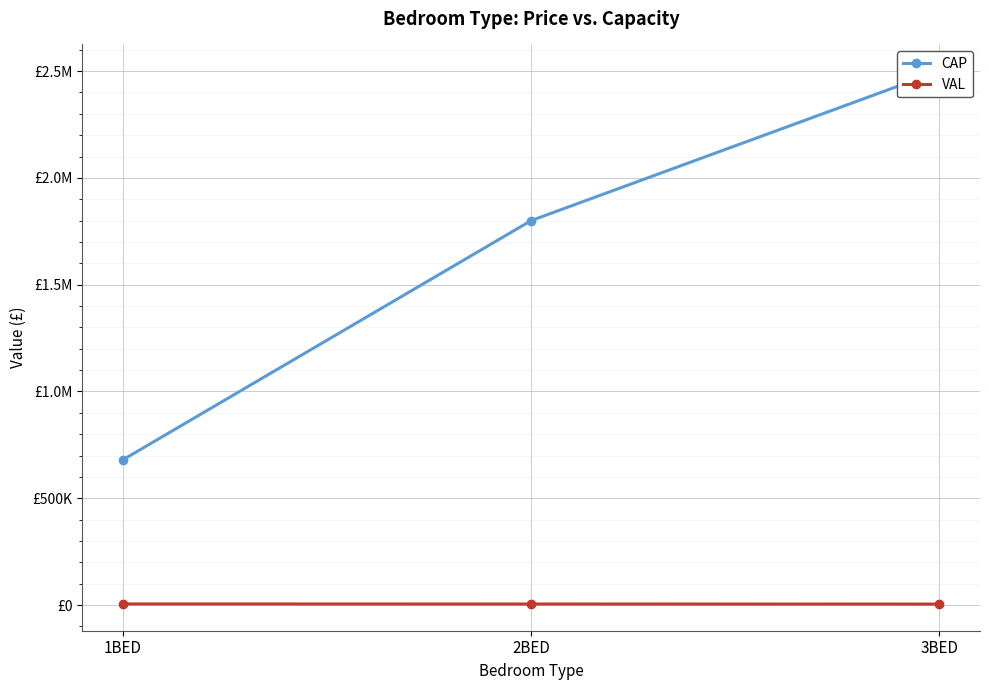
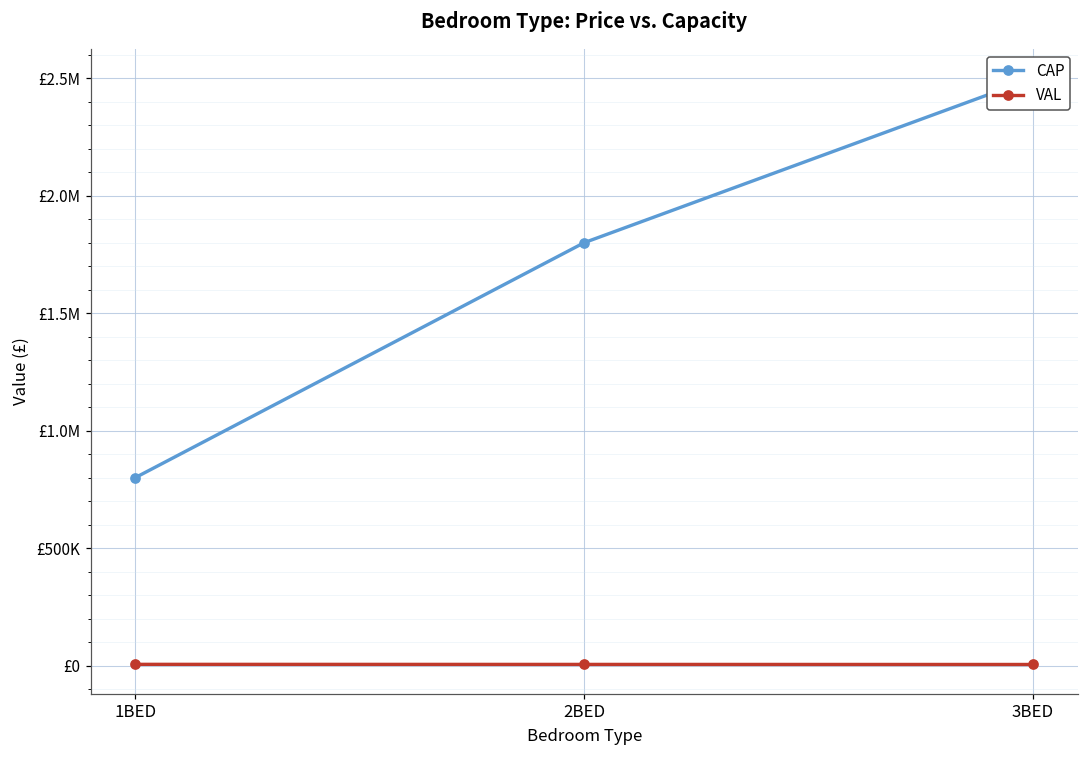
CAP, 1BED: £680000 -> £800000
